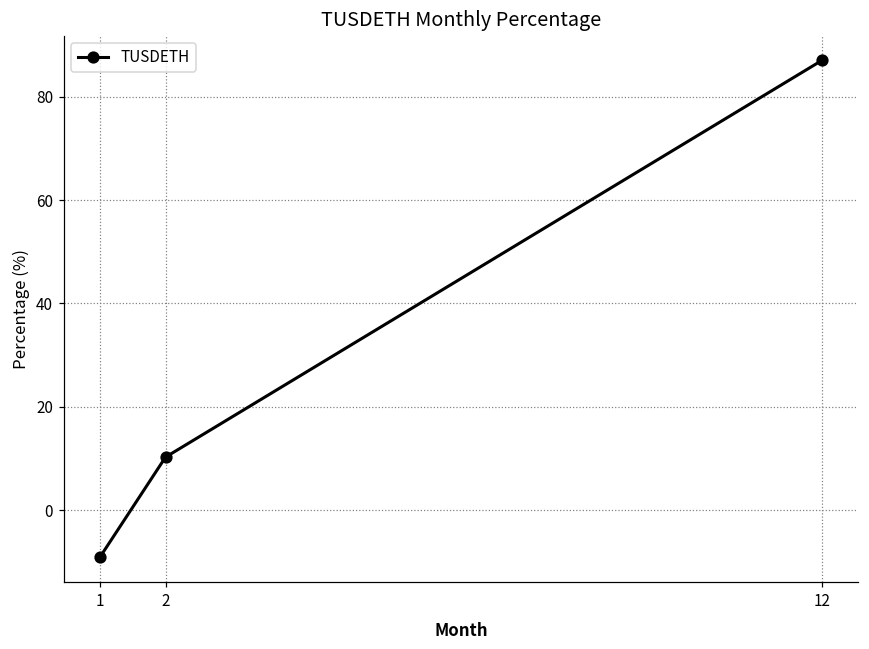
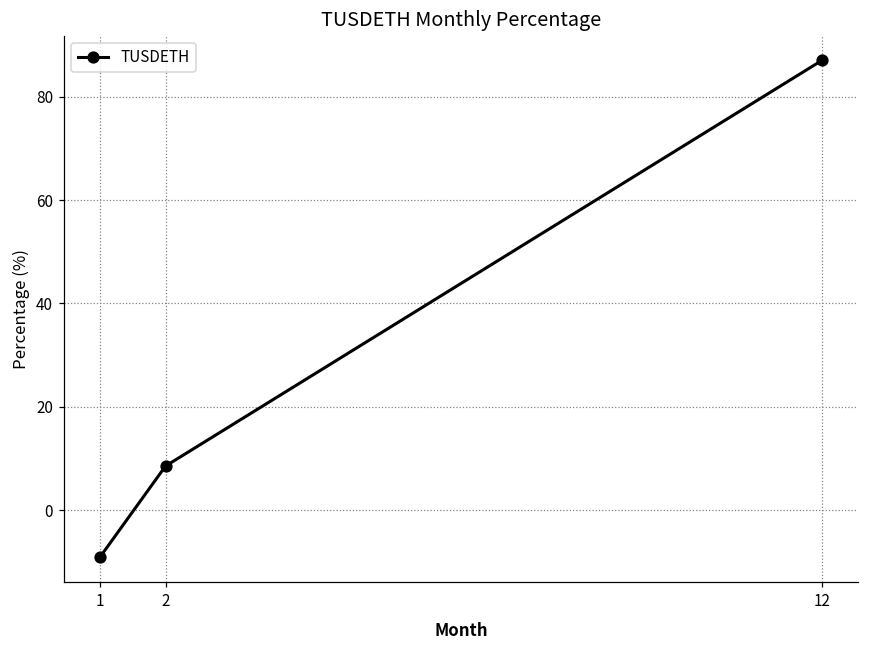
2: 10 -> 9
